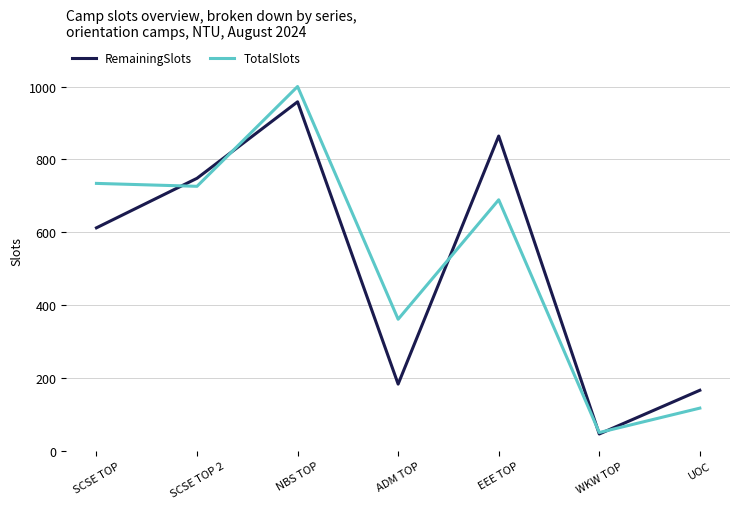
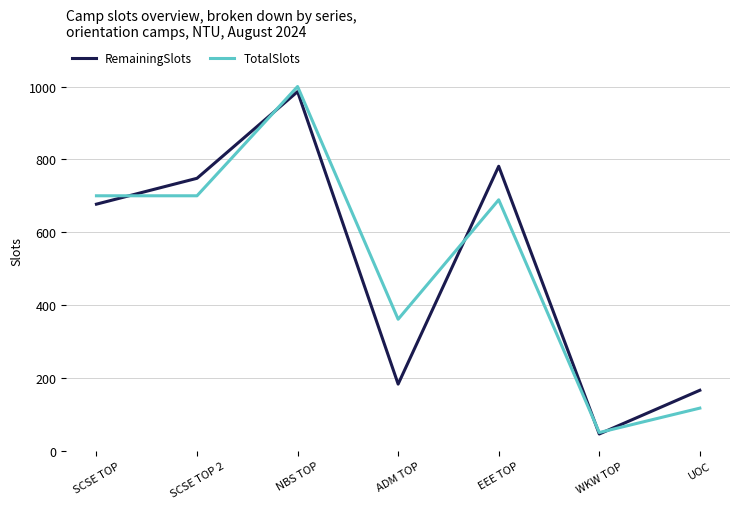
RemainingSlots, SCSE TOP: 610 -> 680
TotalSlots, SCSE TOP: 730 -> 700
TotalSlots, SCSE TOP 2: 730 -> 700
RemainingSlots, NBS TOP: 960 -> 990
RemainingSlots, EEE TOP: 860 -> 780
